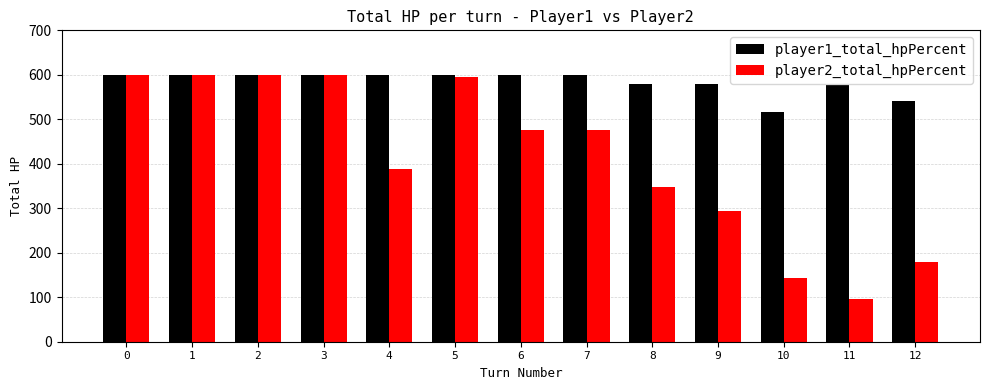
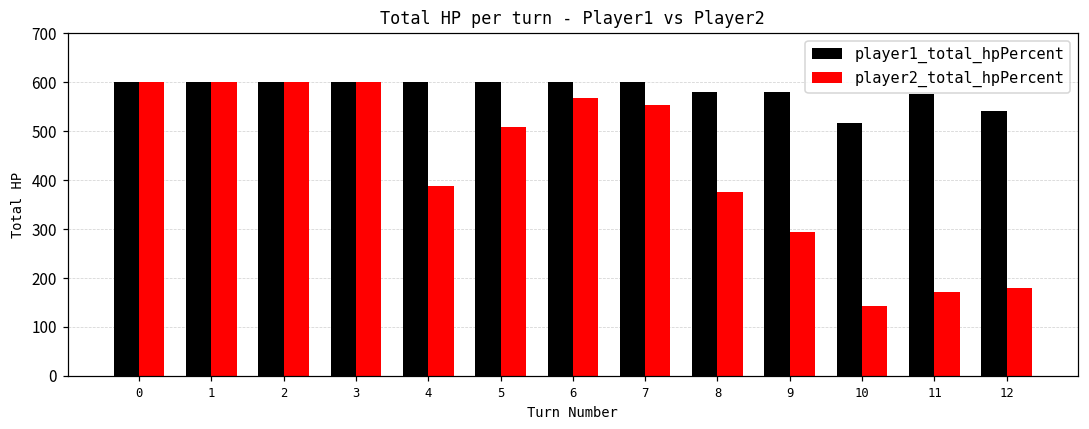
player2_total_hpPercent, 5: 600 -> 510
player2_total_hpPercent, 6: 480 -> 570
player2_total_hpPercent, 7: 480 -> 550
player2_total_hpPercent, 8: 350 -> 380
player2_total_hpPercent, 11: 100 -> 170
